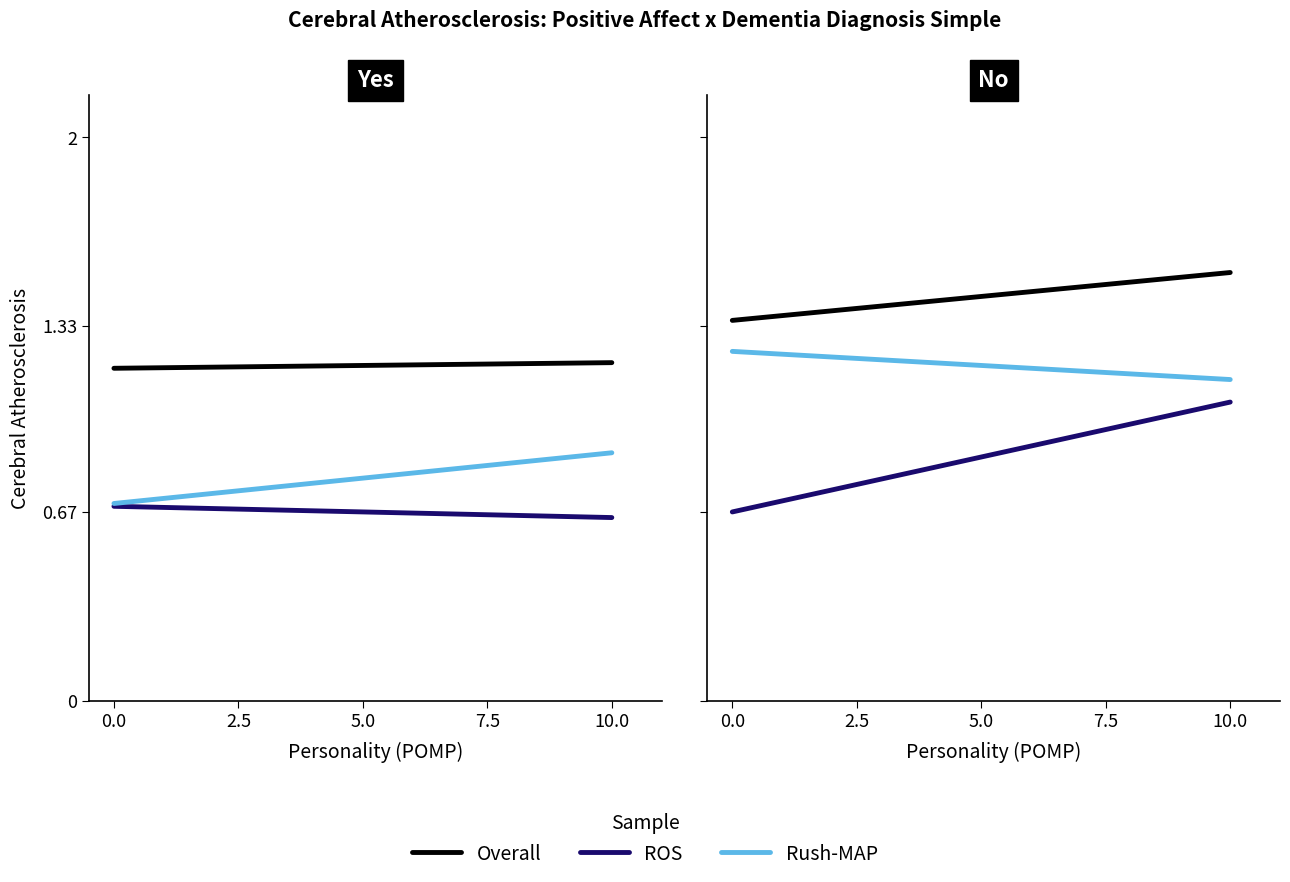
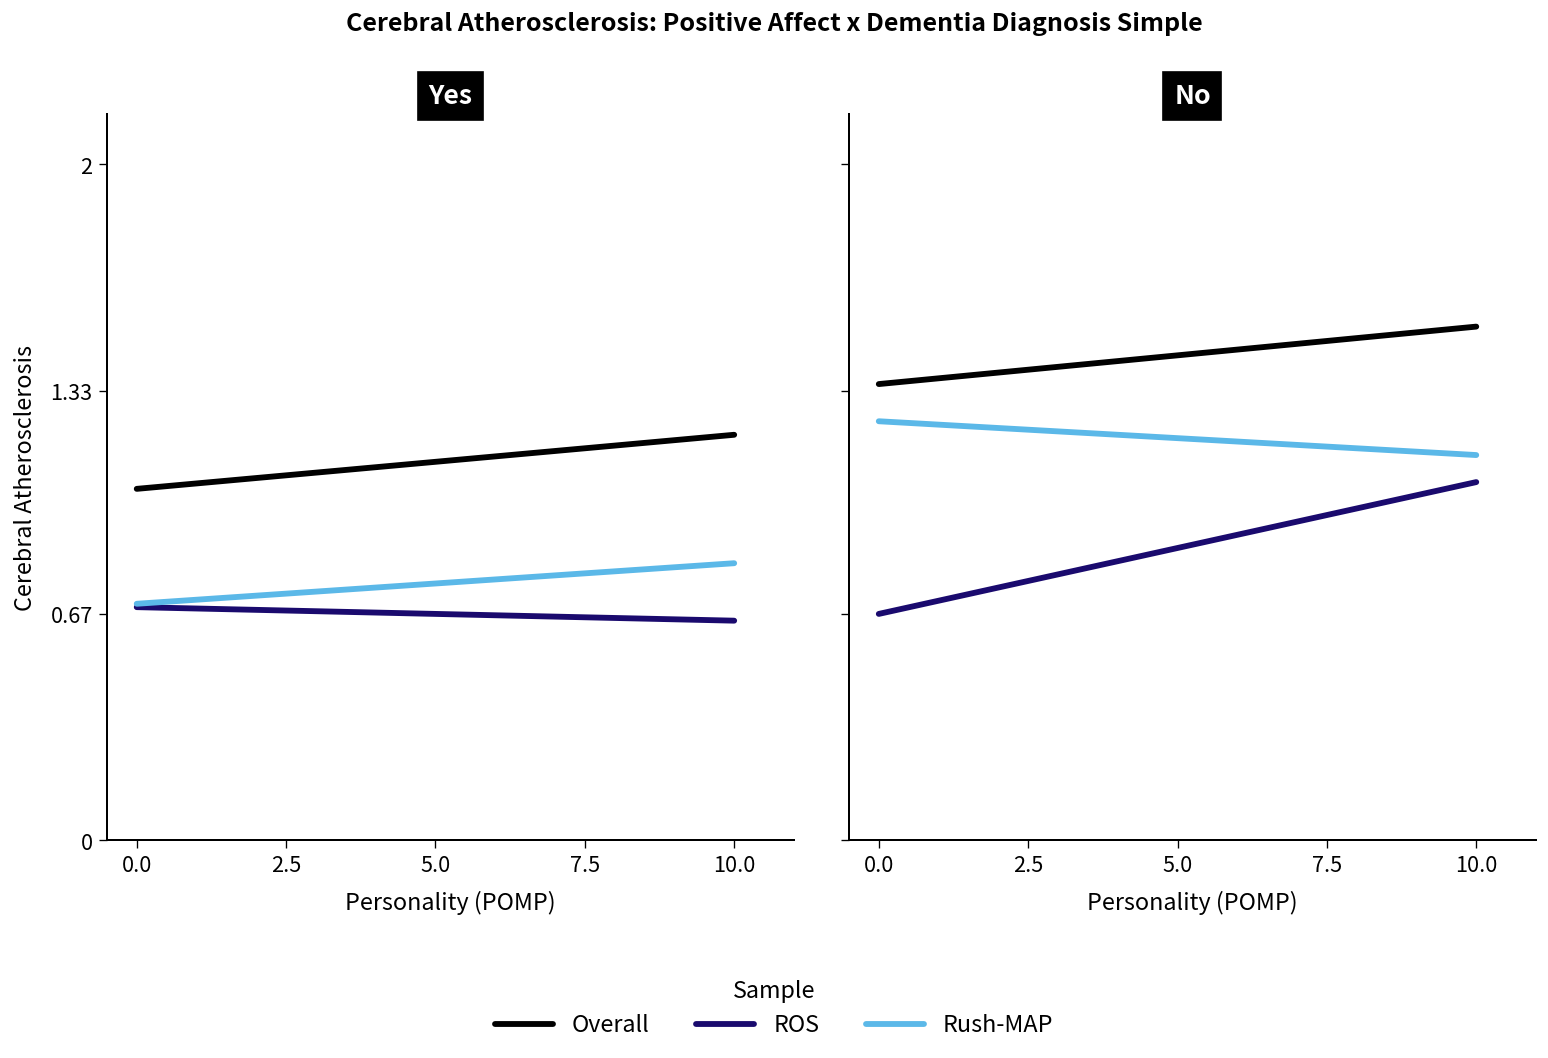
Yes, Overall, 0.0: 1.18 -> 1.04
Yes, Rush-MAP, 10.0: 0.88 -> 0.82
